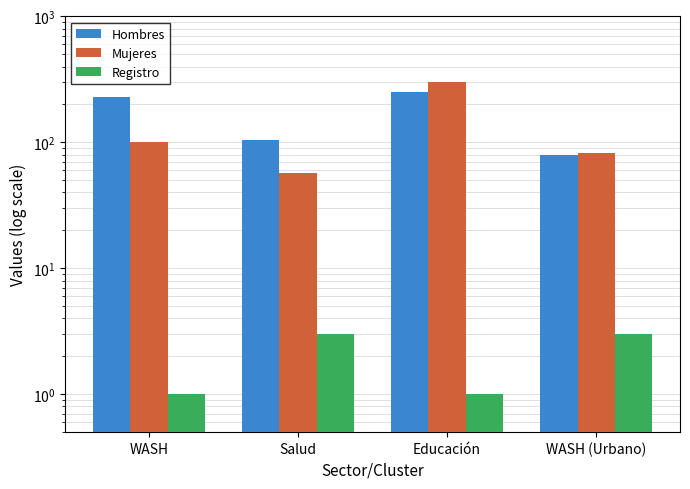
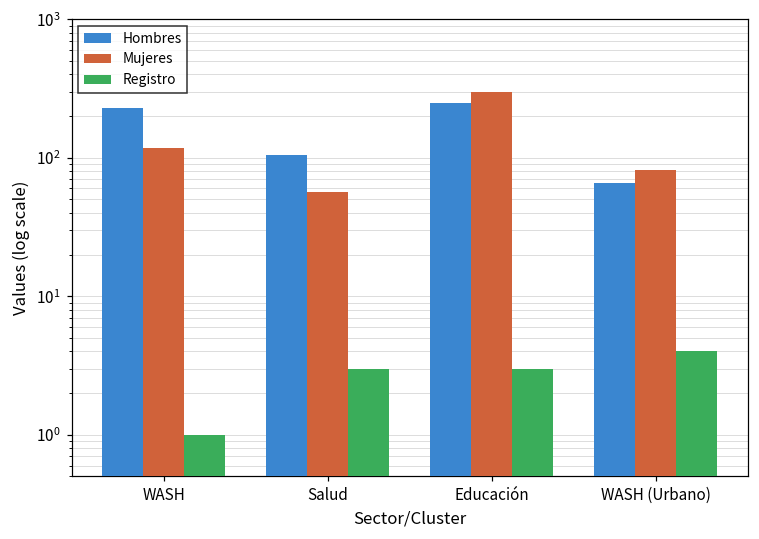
Mujeres, WASH: 100 -> 120
Registro, Educación: 1 -> 3
Hombres, WASH (Urbano): 80 -> 70
Registro, WASH (Urbano): 3 -> 4
